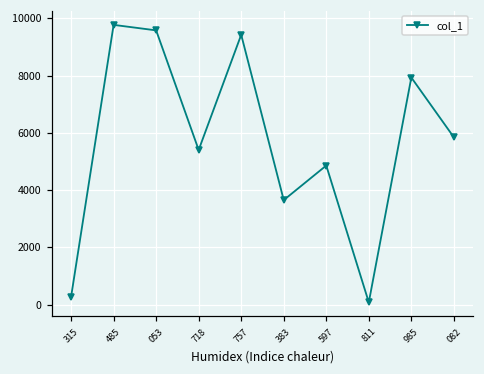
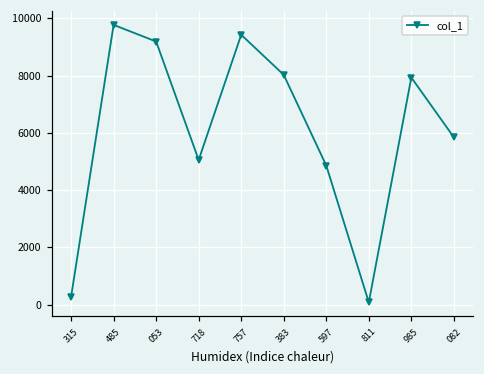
053: 9600 -> 9200
718: 5400 -> 5100
383: 3700 -> 8000
